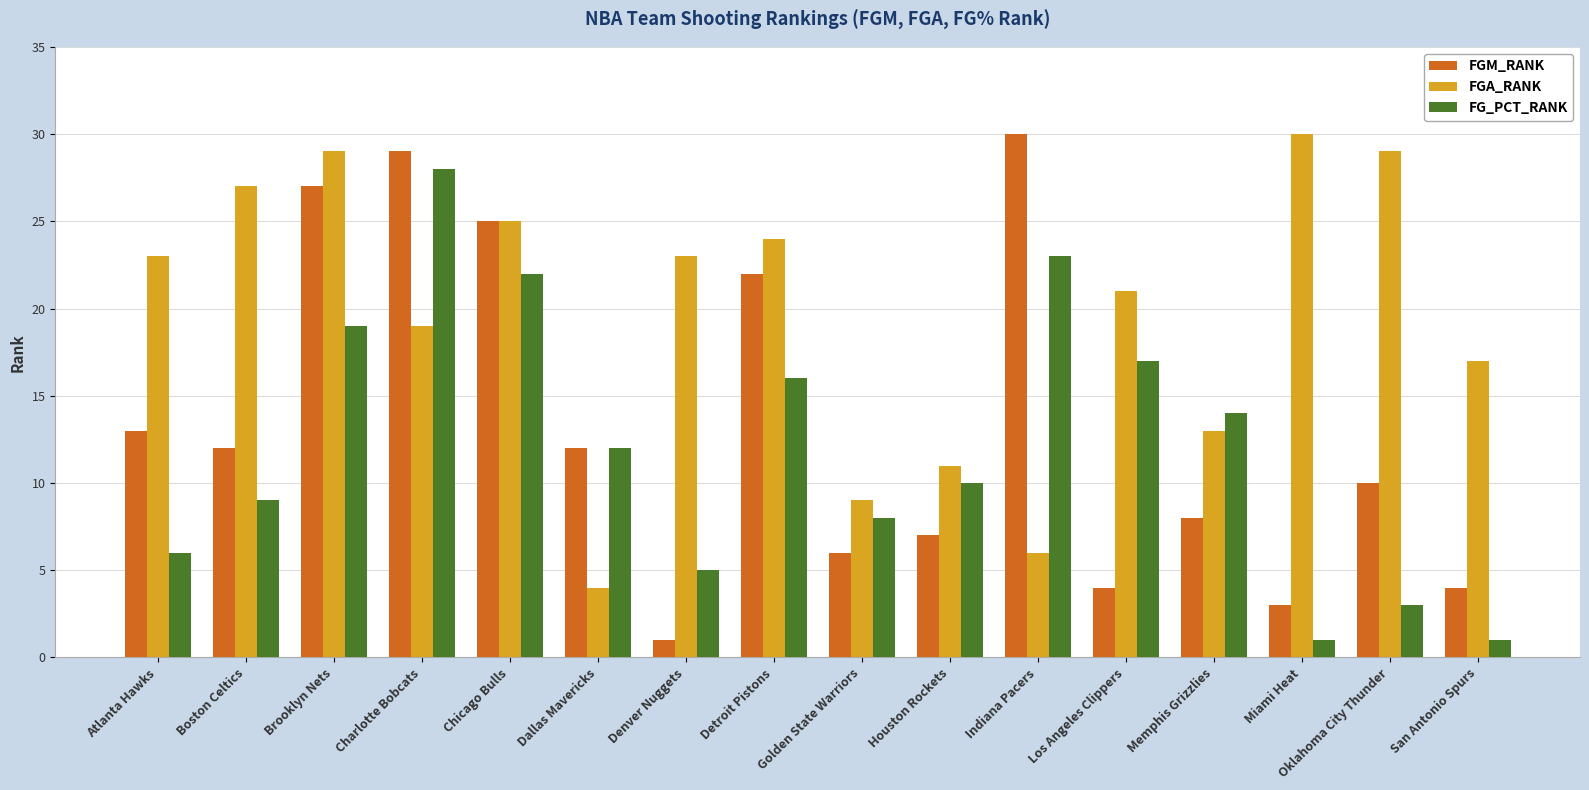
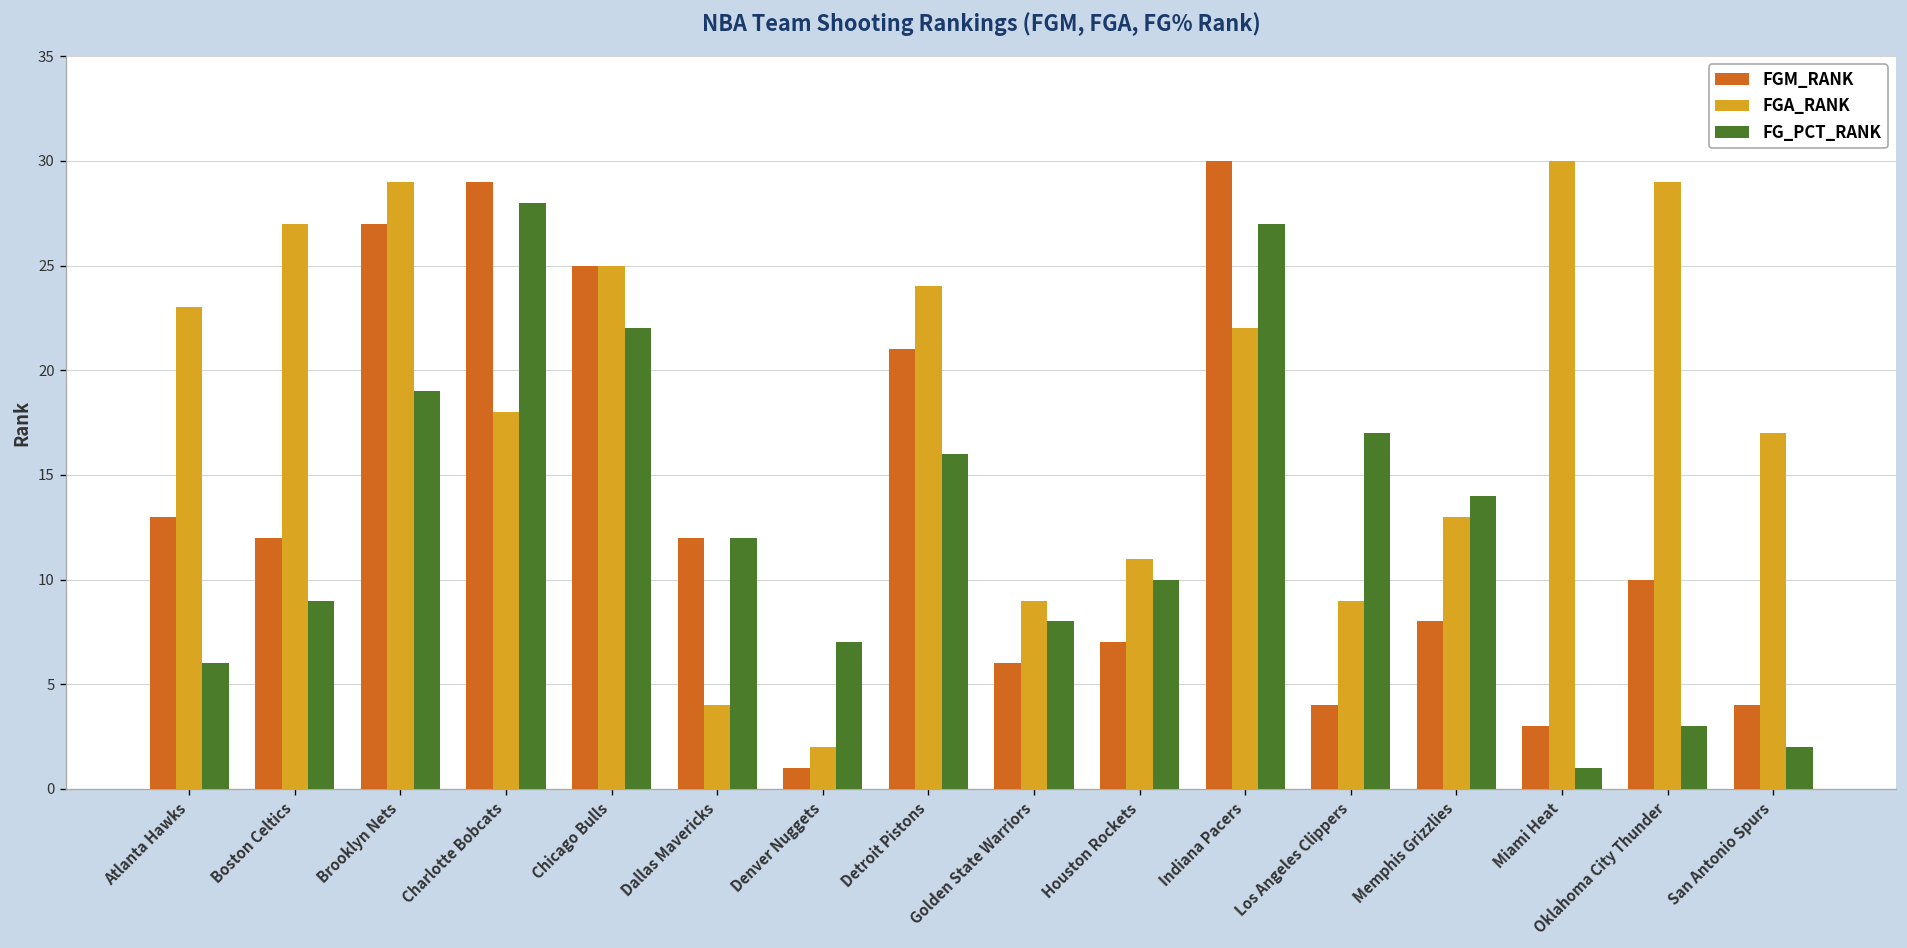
FGA_RANK, Charlotte Bobcats: 19 -> 18
FGA_RANK, Denver Nuggets: 23 -> 2
FG_PCT_RANK, Denver Nuggets: 5 -> 7
FGM_RANK, Detroit Pistons: 22 -> 21
FGA_RANK, Indiana Pacers: 6 -> 22
FG_PCT_RANK, Indiana Pacers: 23 -> 27
FGA_RANK, Los Angeles Clippers: 21 -> 9
FG_PCT_RANK, San Antonio Spurs: 1 -> 2
